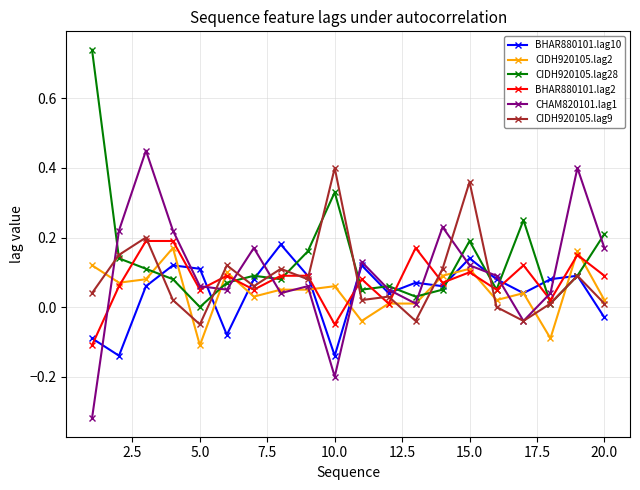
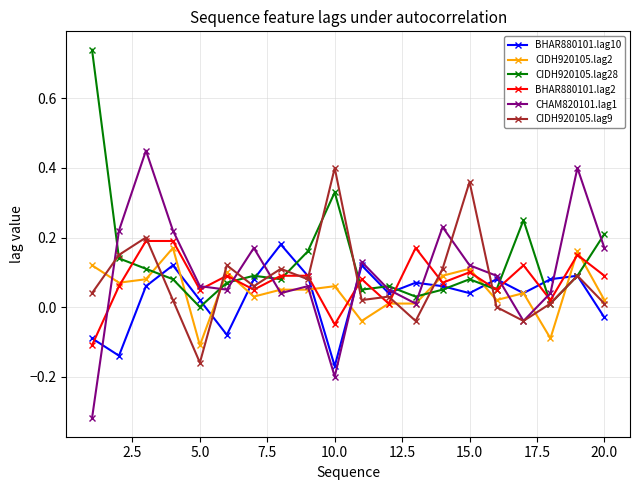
BHAR880101.lag10, 5.0: 0.11 -> 0.02
CIDH920105.lag9, 5.0: -0.05 -> -0.16
BHAR880101.lag10, 10.0: -0.14 -> -0.17
BHAR880101.lag10, 15.0: 0.14 -> 0.04
CIDH920105.lag28, 15.0: 0.19 -> 0.08
